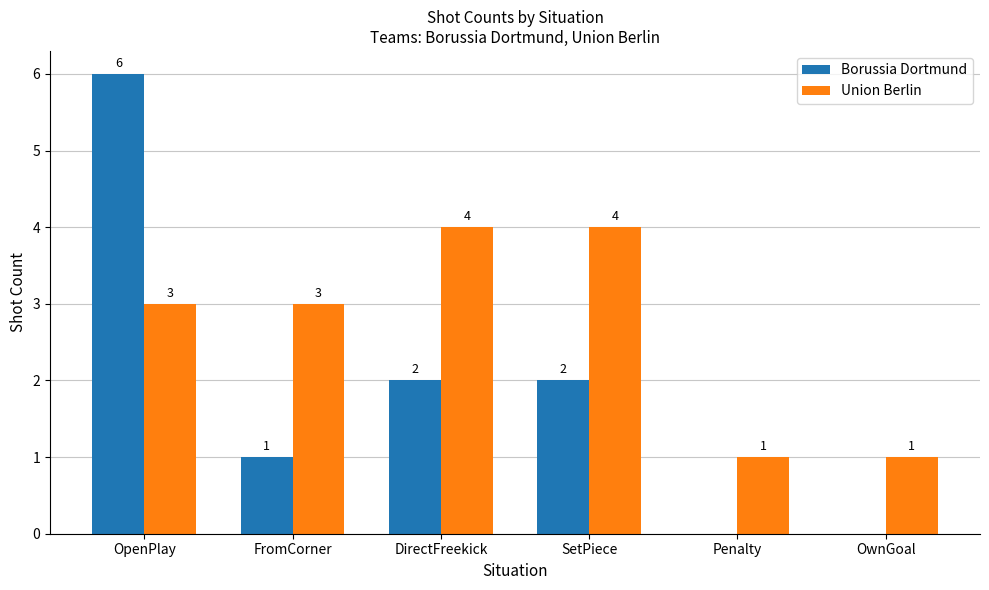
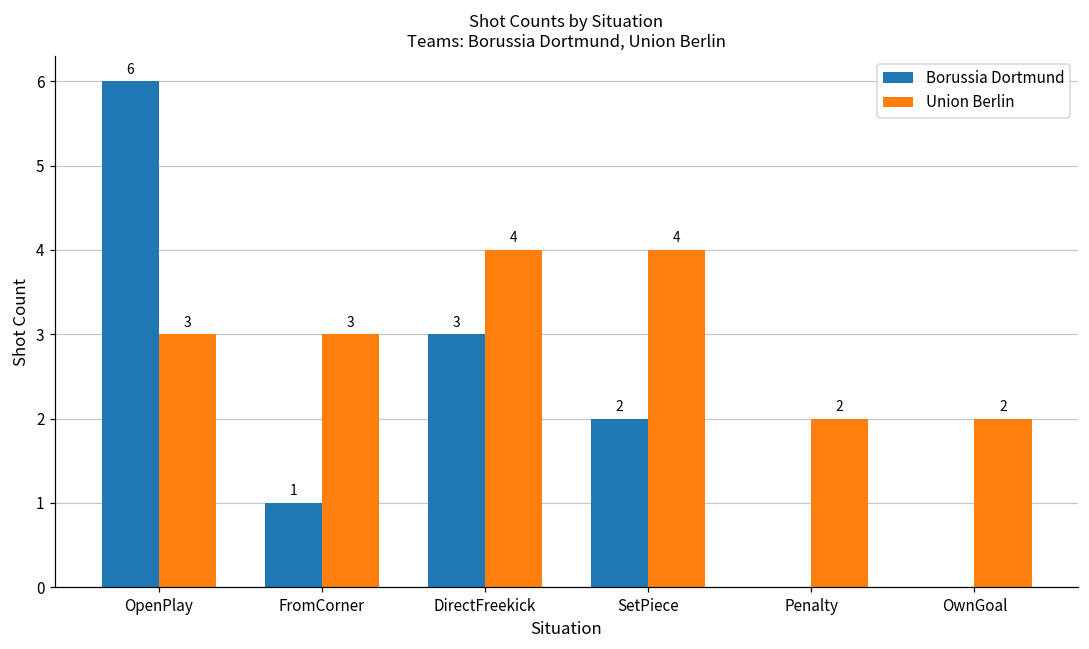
Borussia Dortmund, DirectFreekick: 2 -> 3
Union Berlin, Penalty: 1 -> 2
Union Berlin, OwnGoal: 1 -> 2
